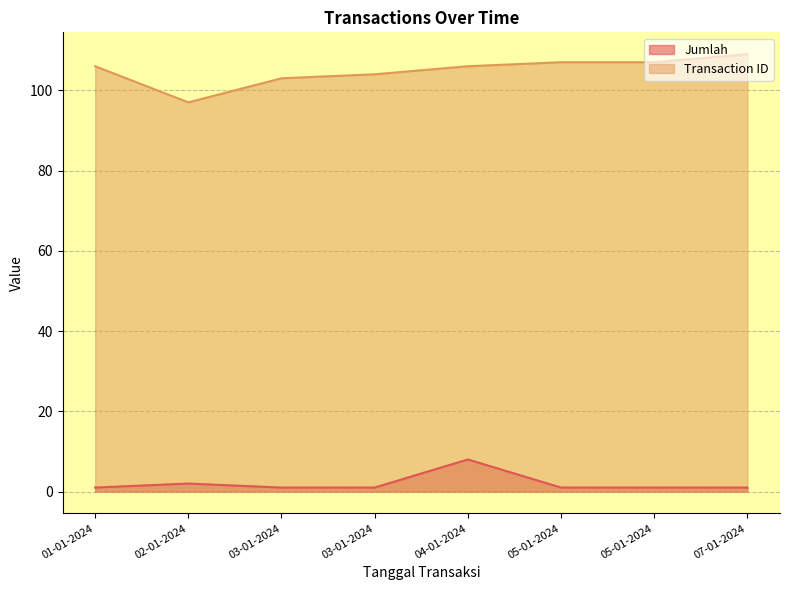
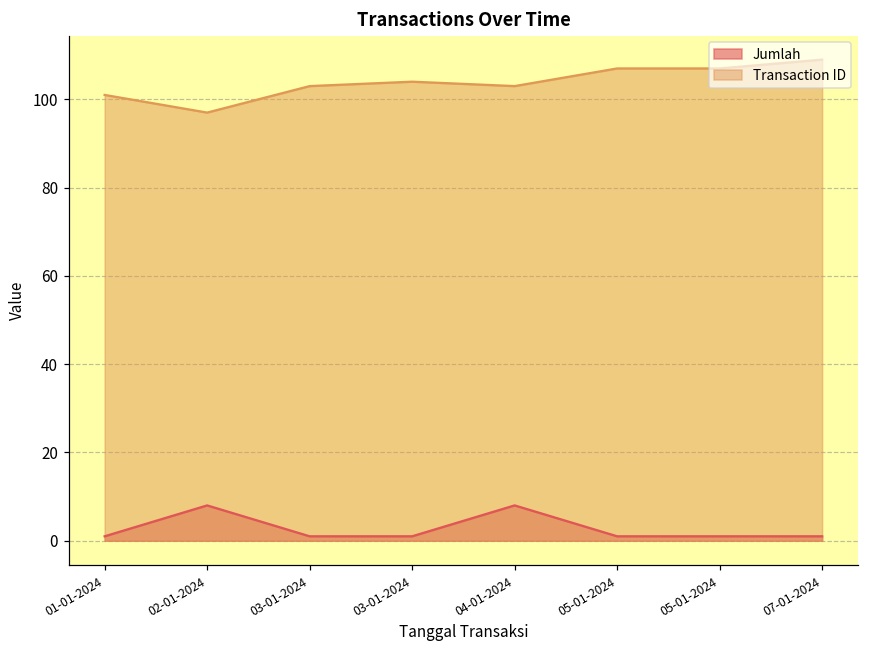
Transaction ID, 01-01-2024: 106 -> 101
Jumlah, 02-01-2024: 2 -> 8
Transaction ID, 04-01-2024: 106 -> 103
